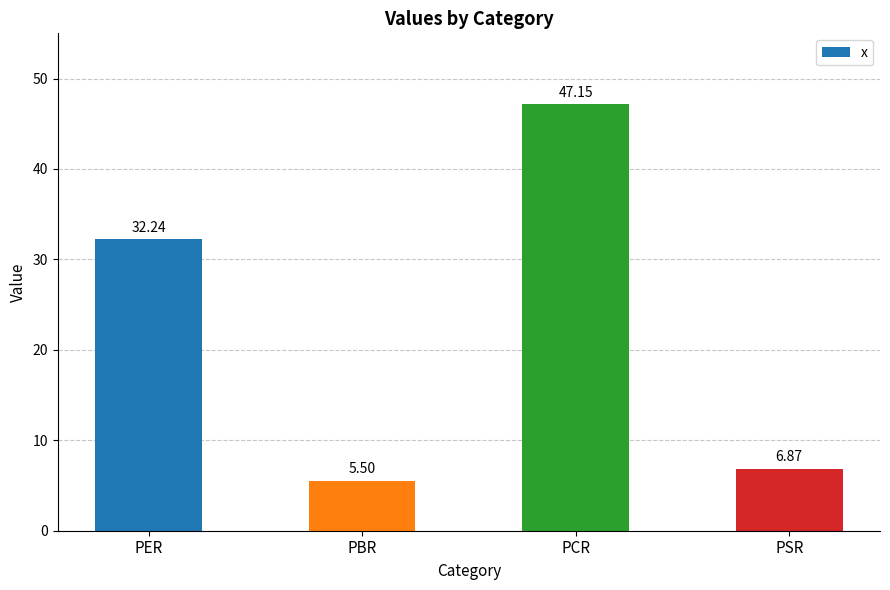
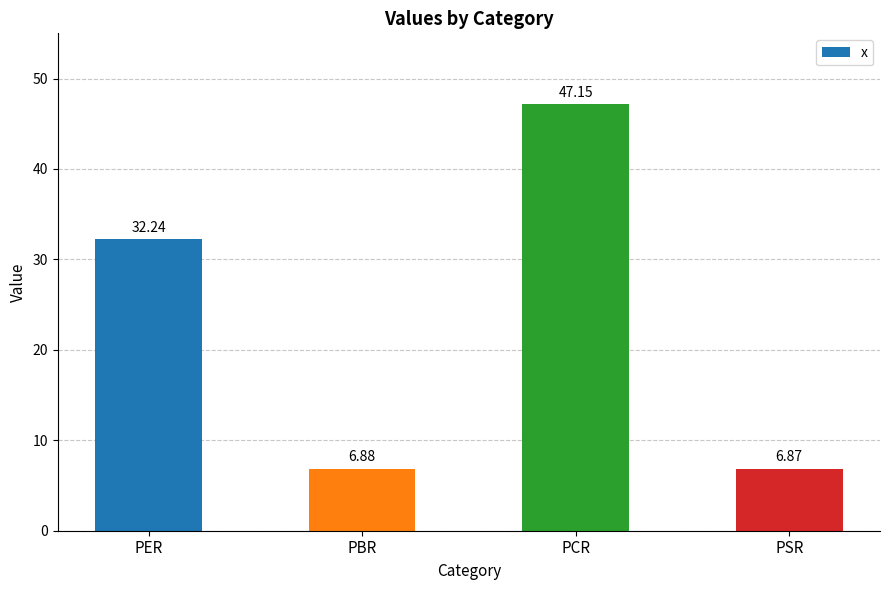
PBR: 5.50 -> 6.88
